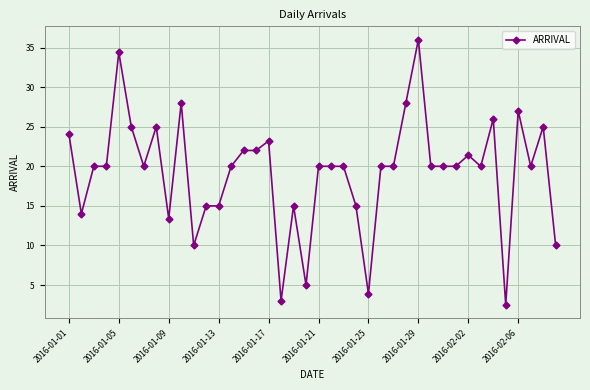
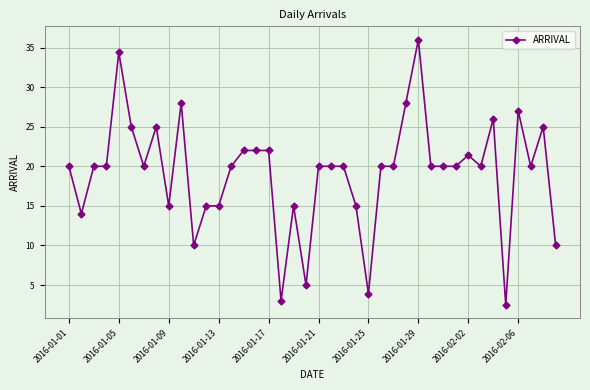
2016-01-01: 24 -> 20
2016-01-09: 13 -> 15
2016-01-17: 23 -> 22
